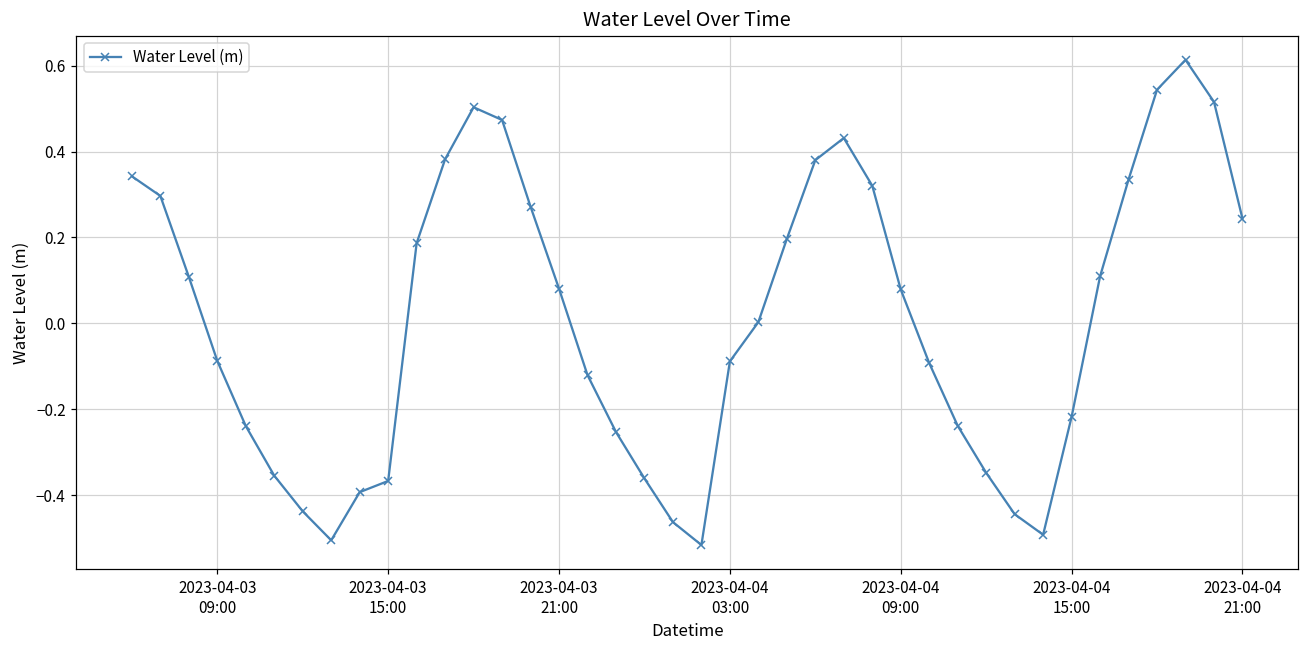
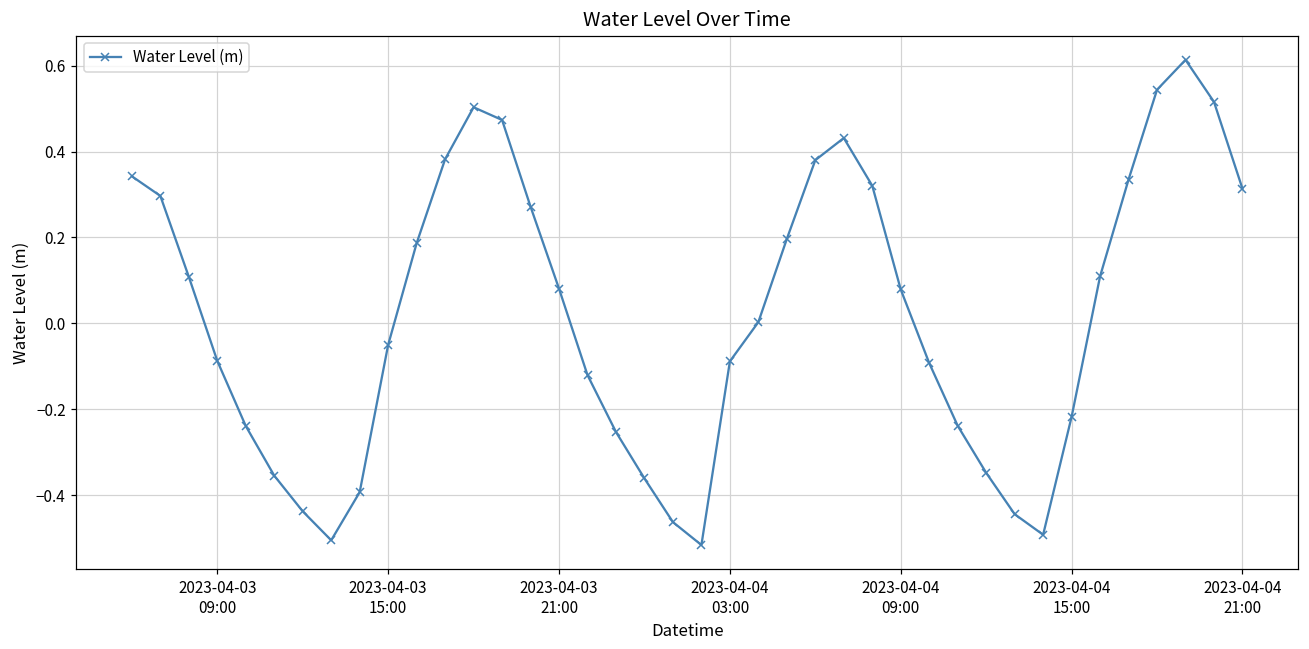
2023-04-03 15:00: -0.37 -> -0.05
2023-04-04 21:00: 0.24 -> 0.31
